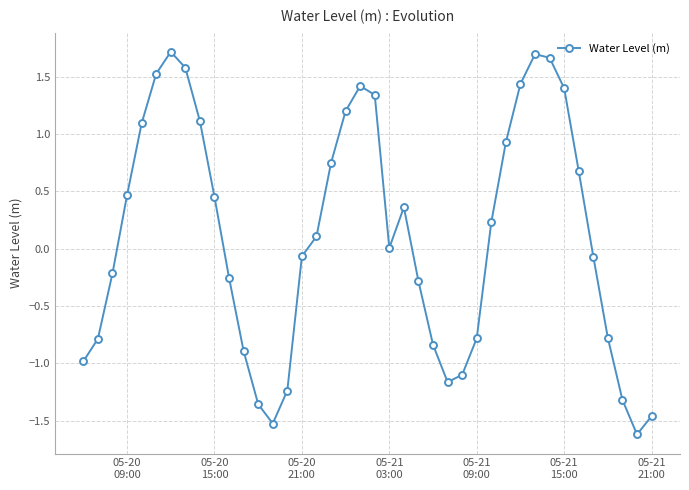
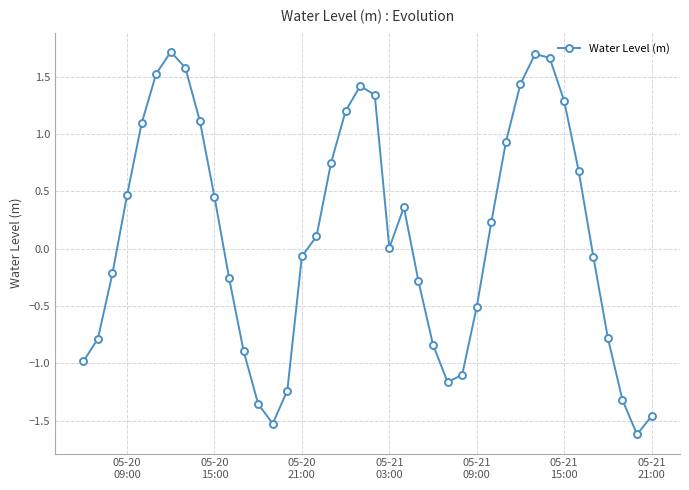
05-21 09:00: -0.78 -> -0.51
05-21 15:00: 1.40 -> 1.29
